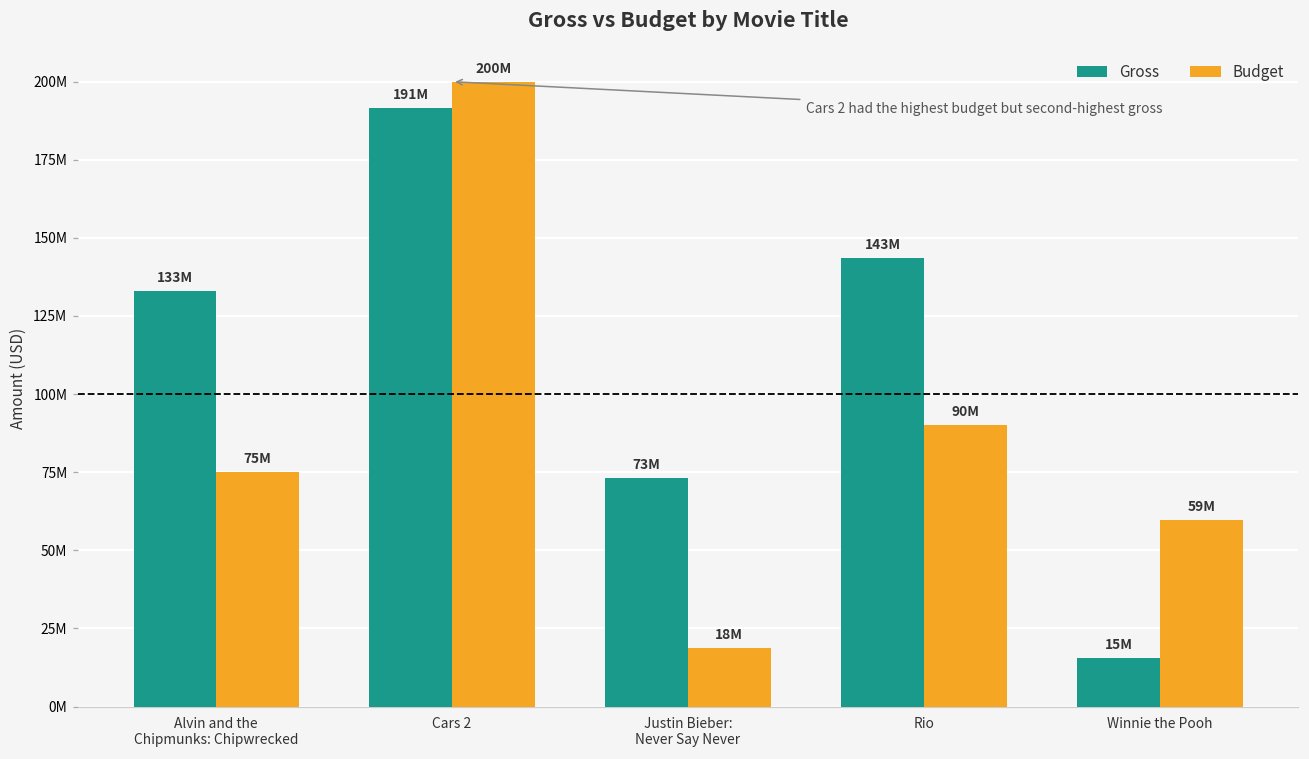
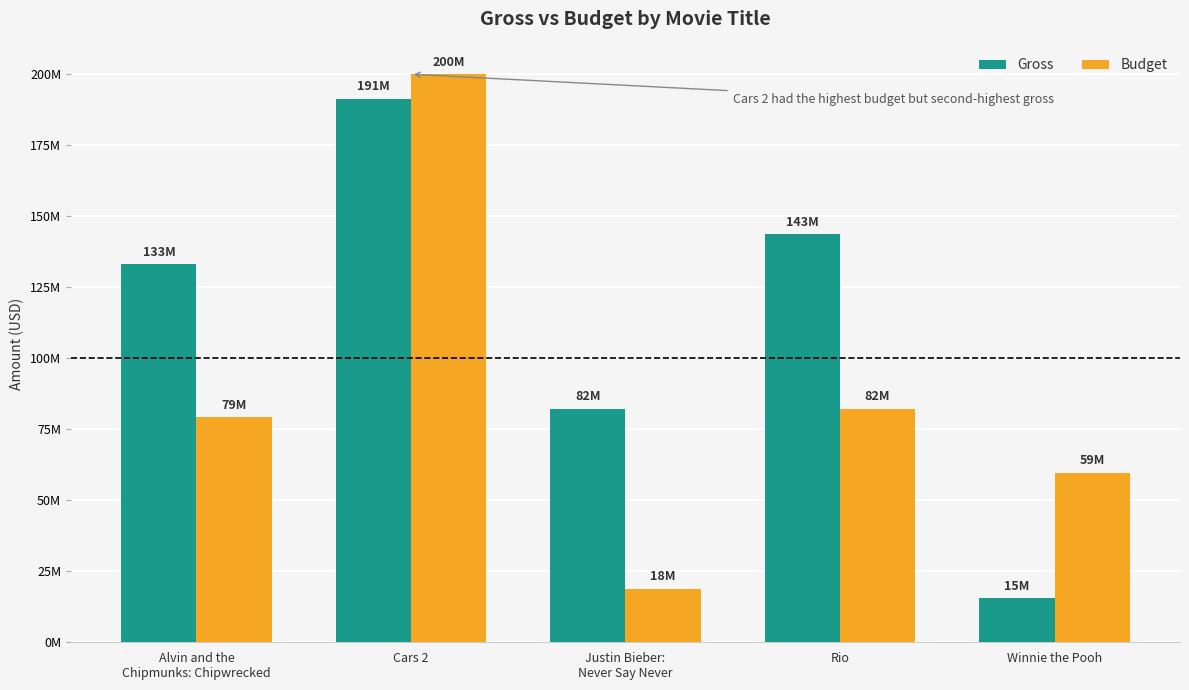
Budget, Alvin and the Chipmunks: Chipwrecked: 75M -> 79M
Gross, Justin Bieber: Never Say Never: 73M -> 82M
Budget, Rio: 90M -> 82M
